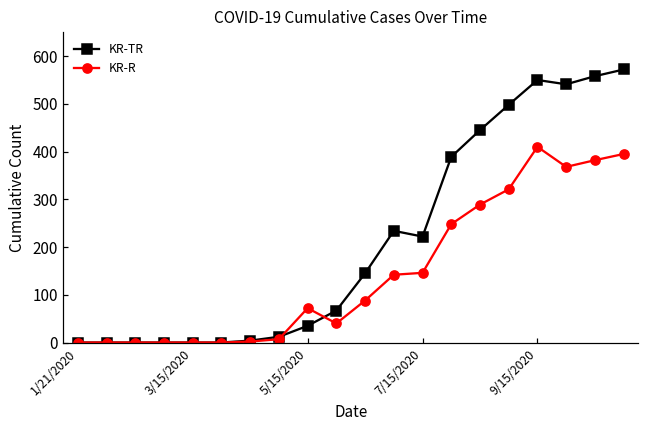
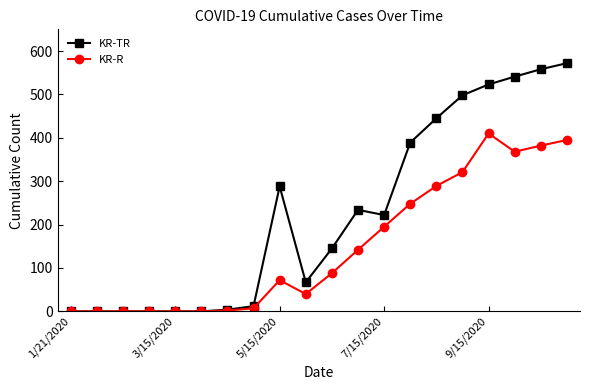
KR-TR, 5/15/2020: 40 -> 290
KR-R, 7/15/2020: 150 -> 200
KR-TR, 9/15/2020: 550 -> 520
